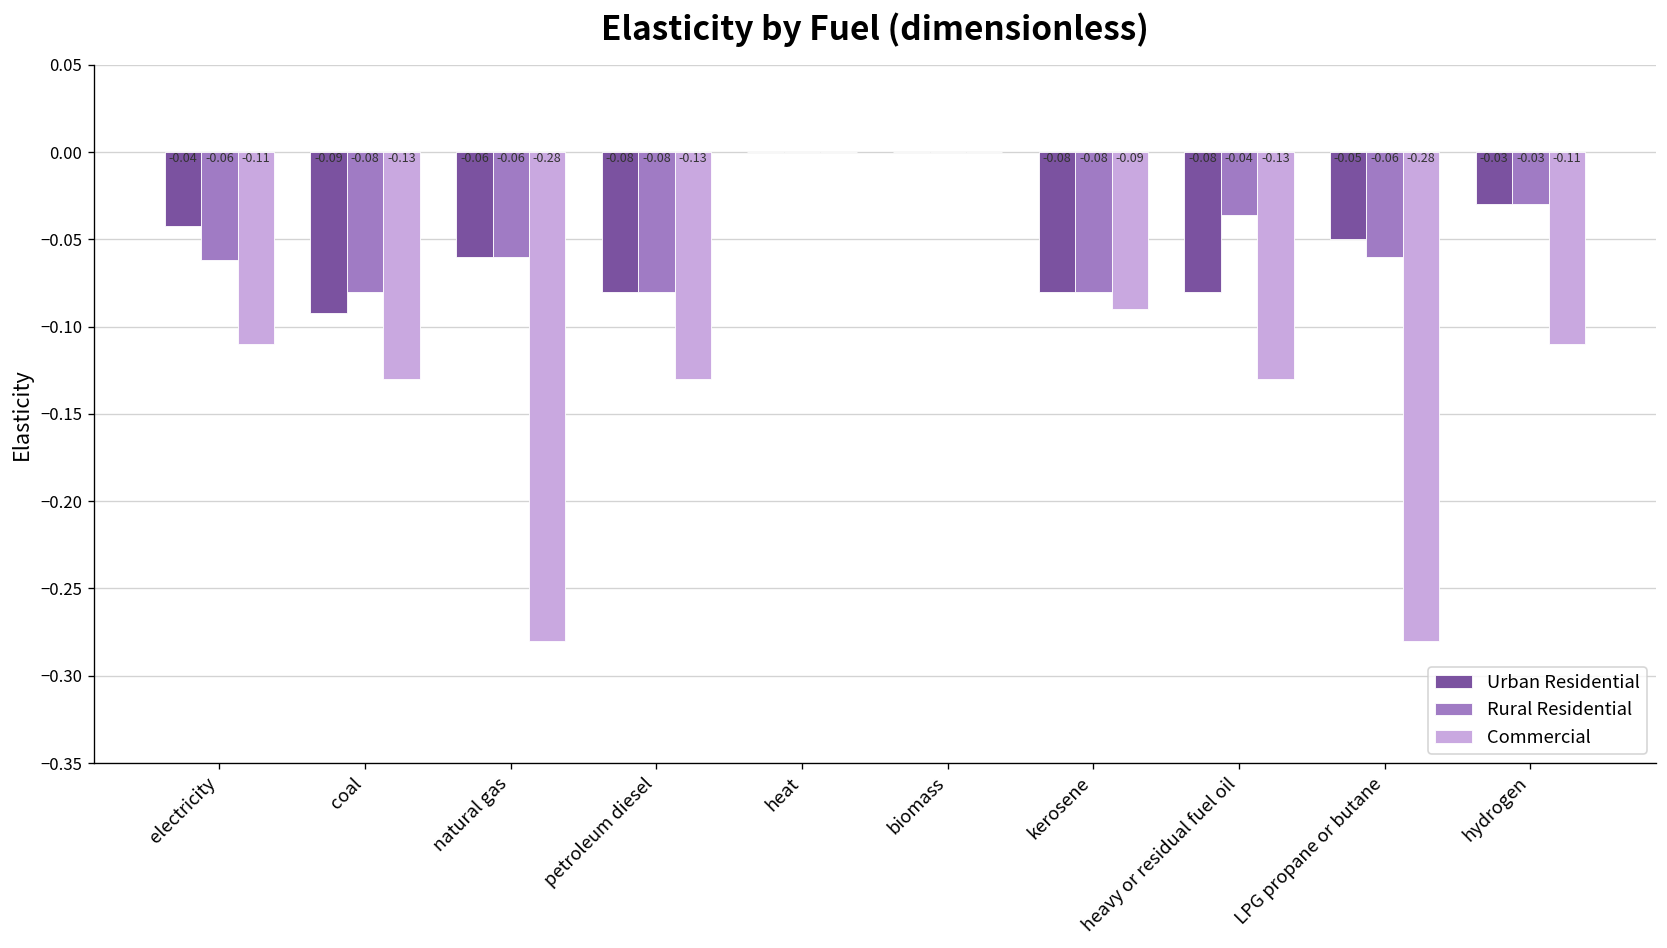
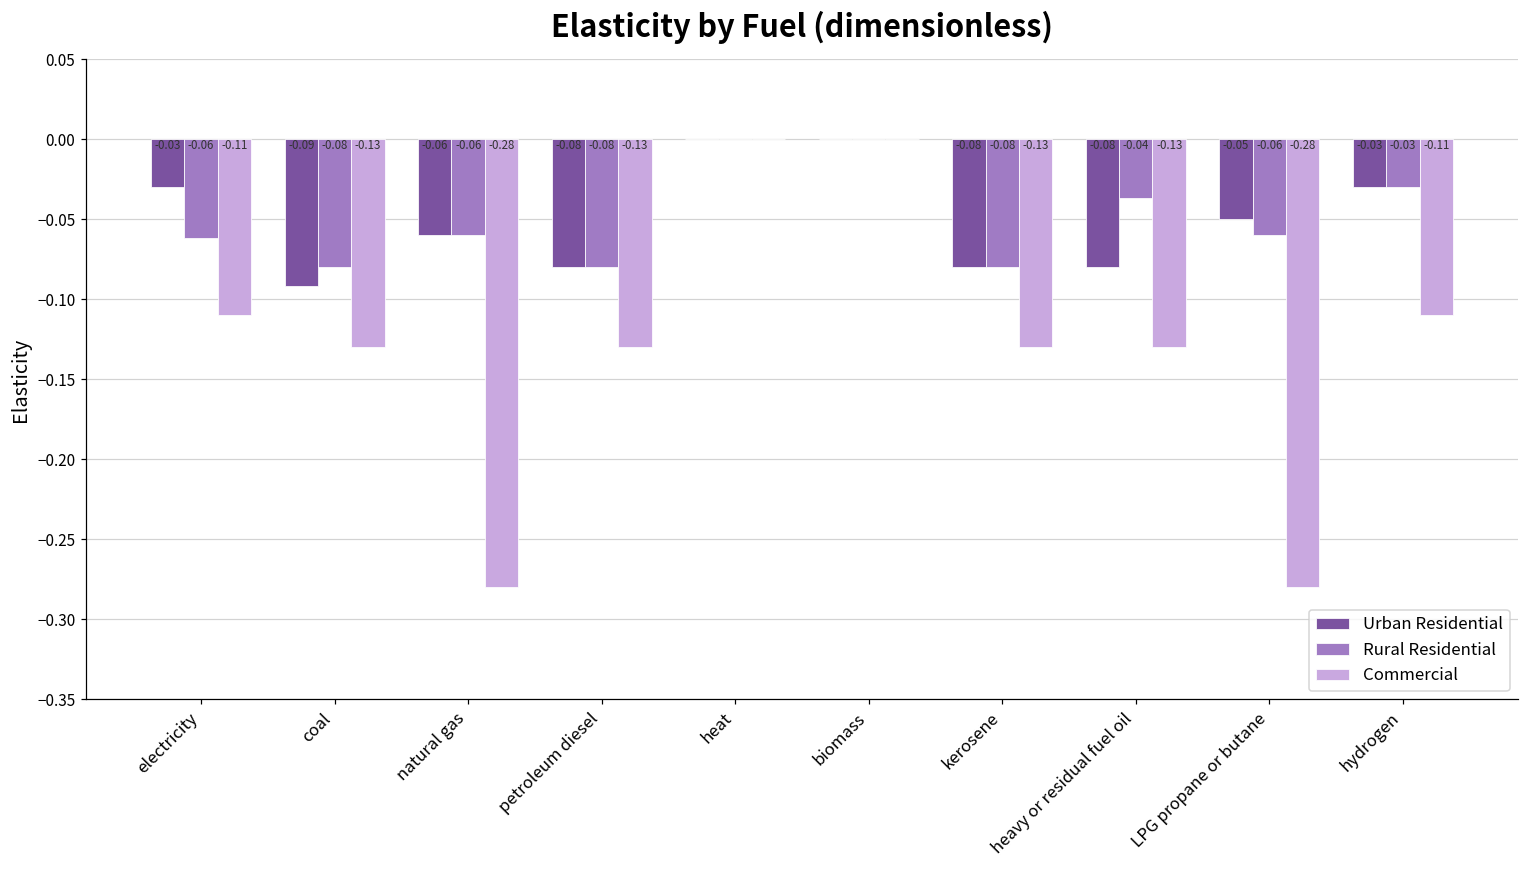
Urban Residential, electricity: -0.04 -> -0.03
Commercial, kerosene: -0.09 -> -0.13
